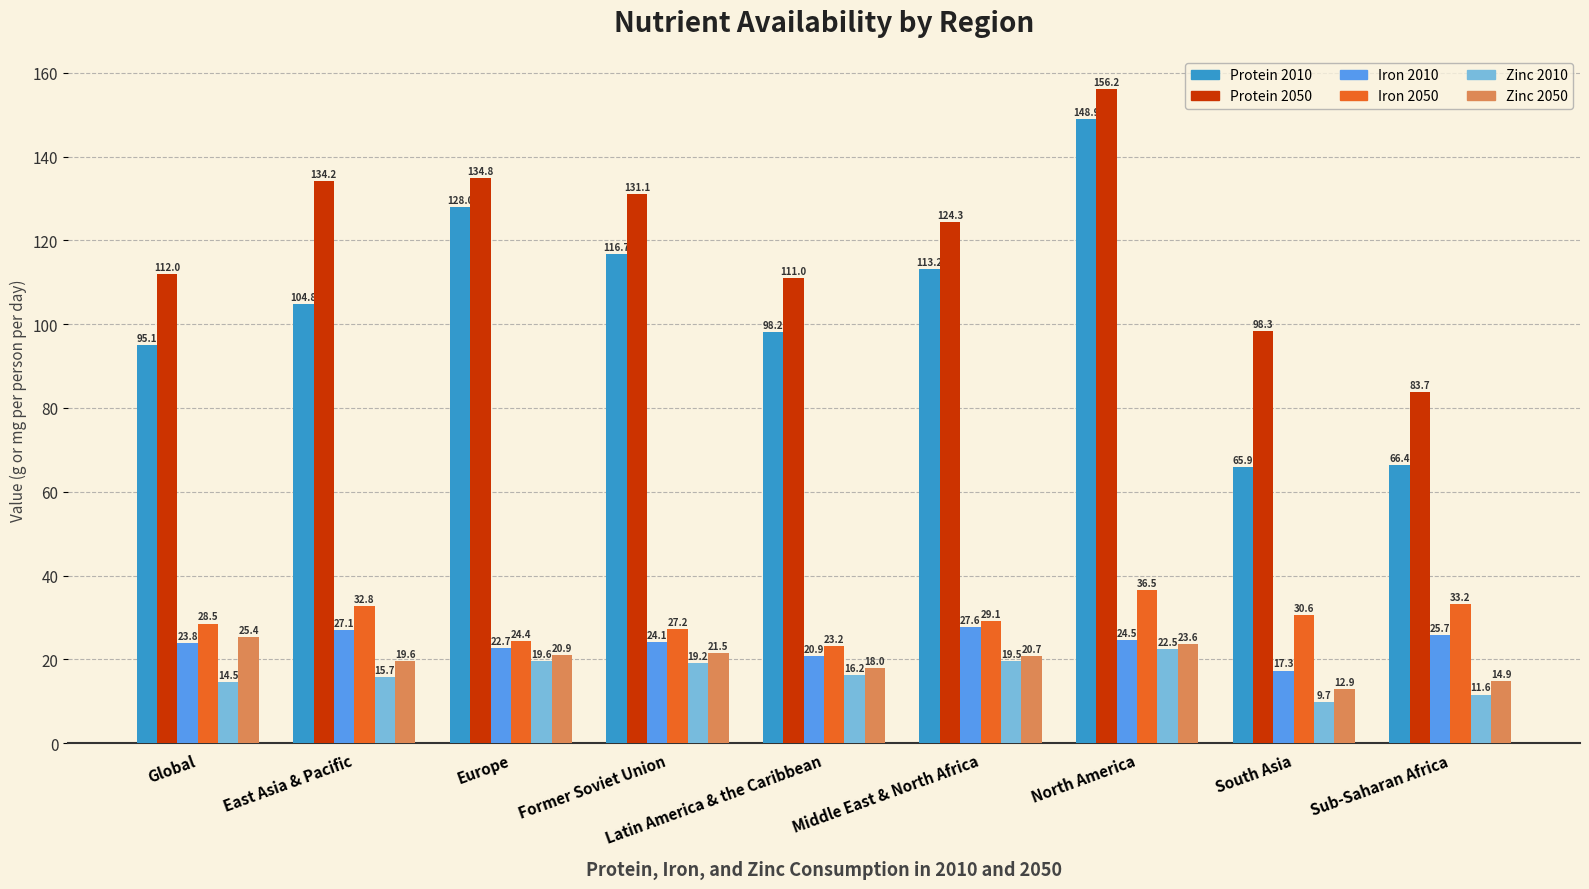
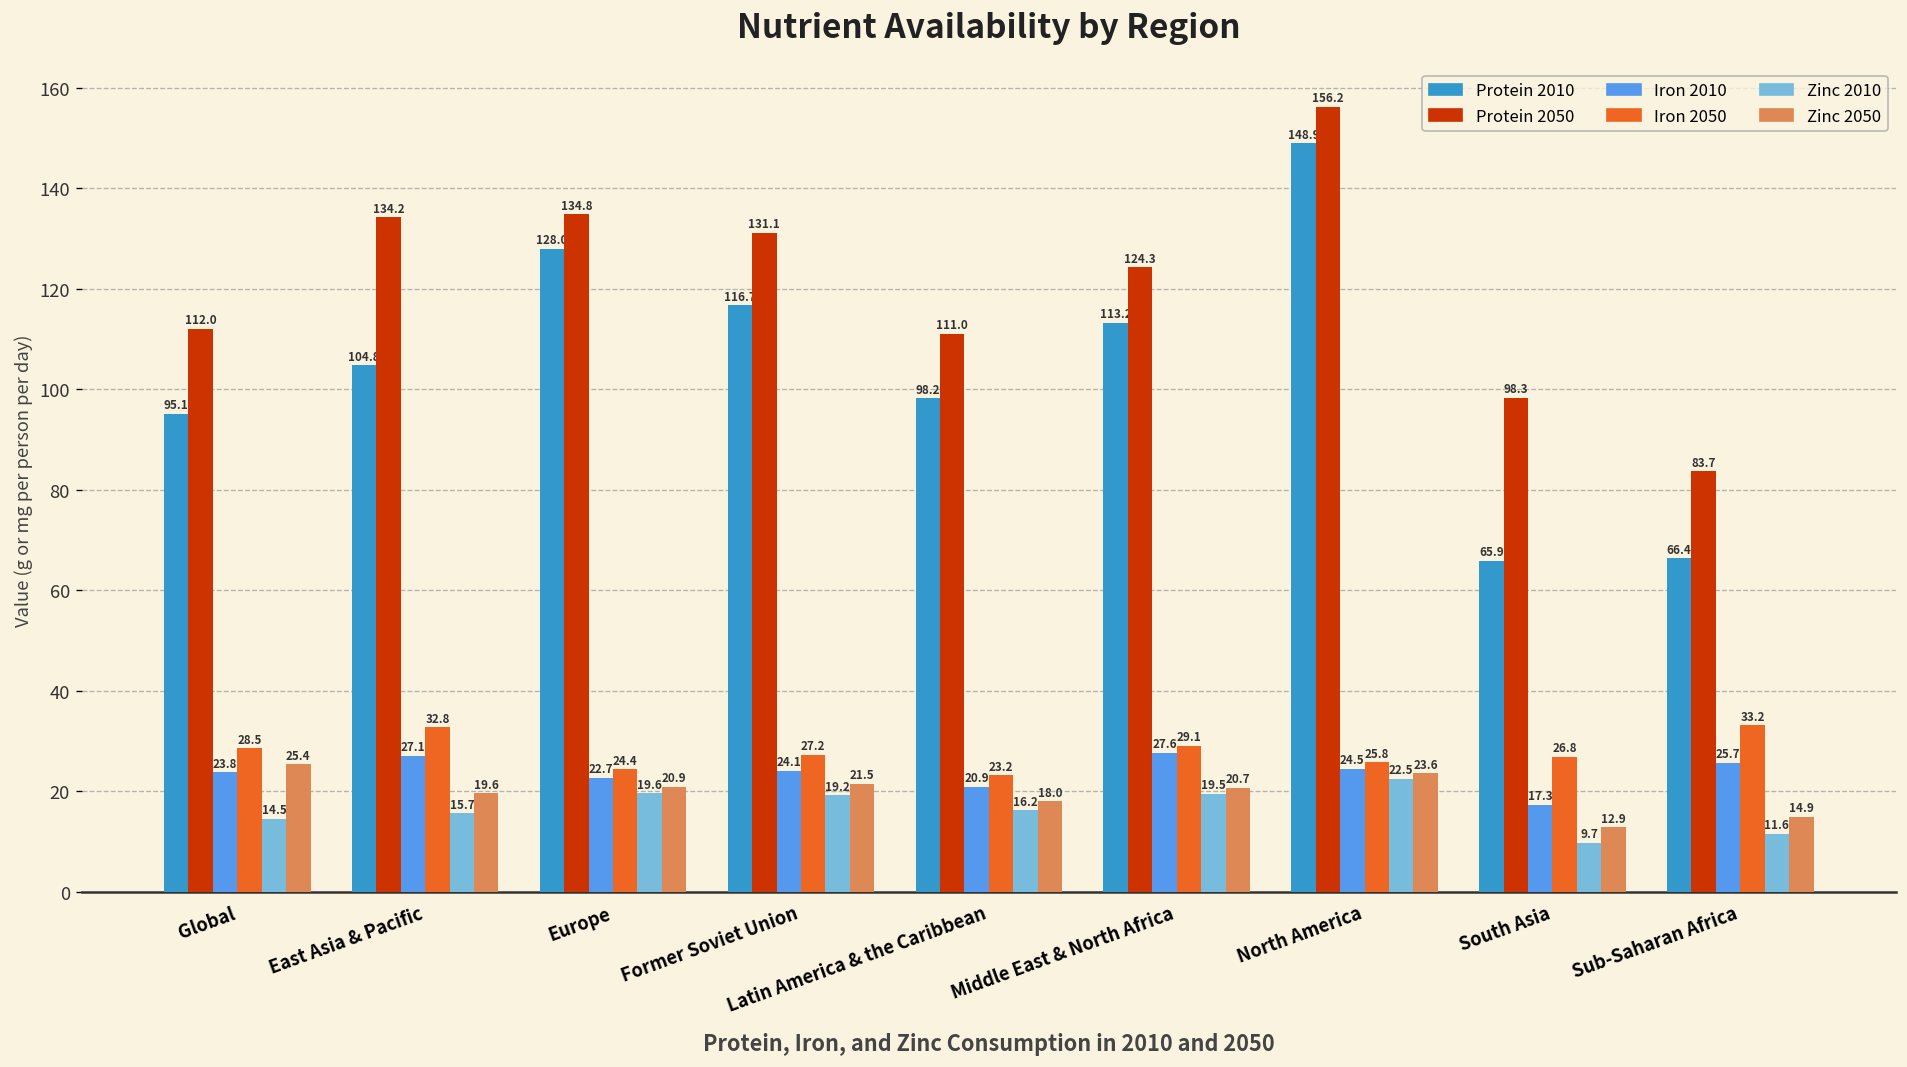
Iron 2050, North America: 36.5 -> 25.8
Iron 2050, South Asia: 30.6 -> 26.8
